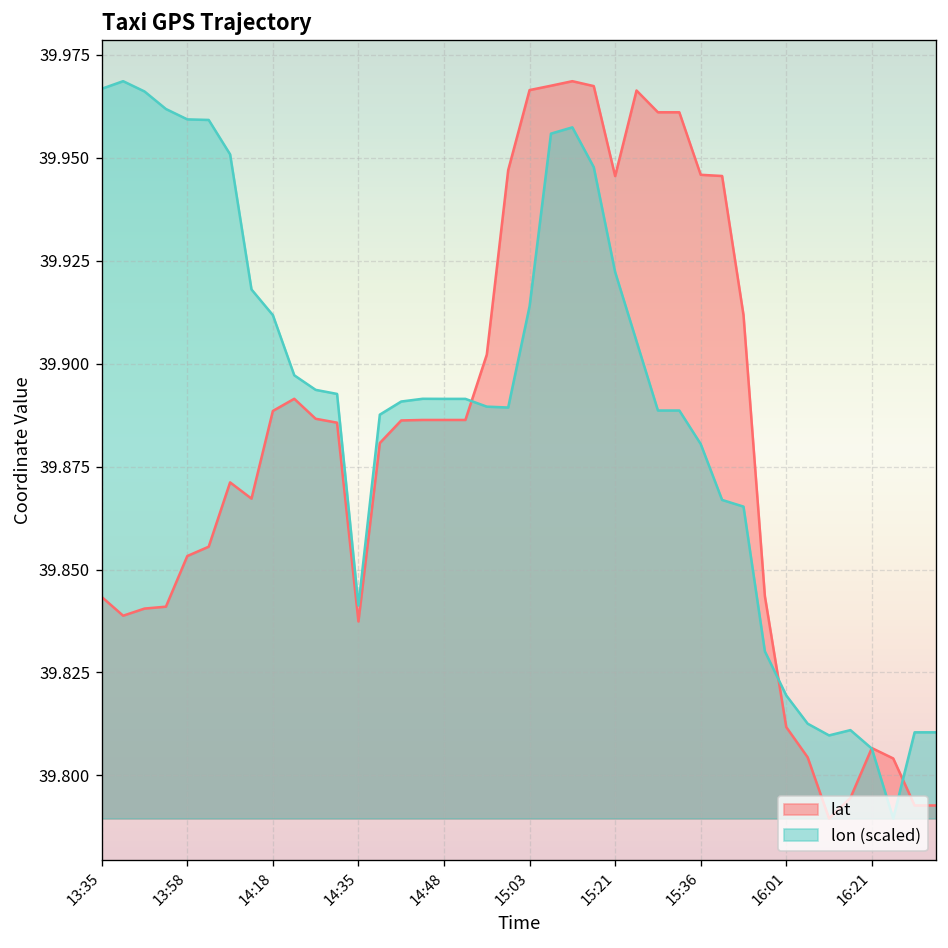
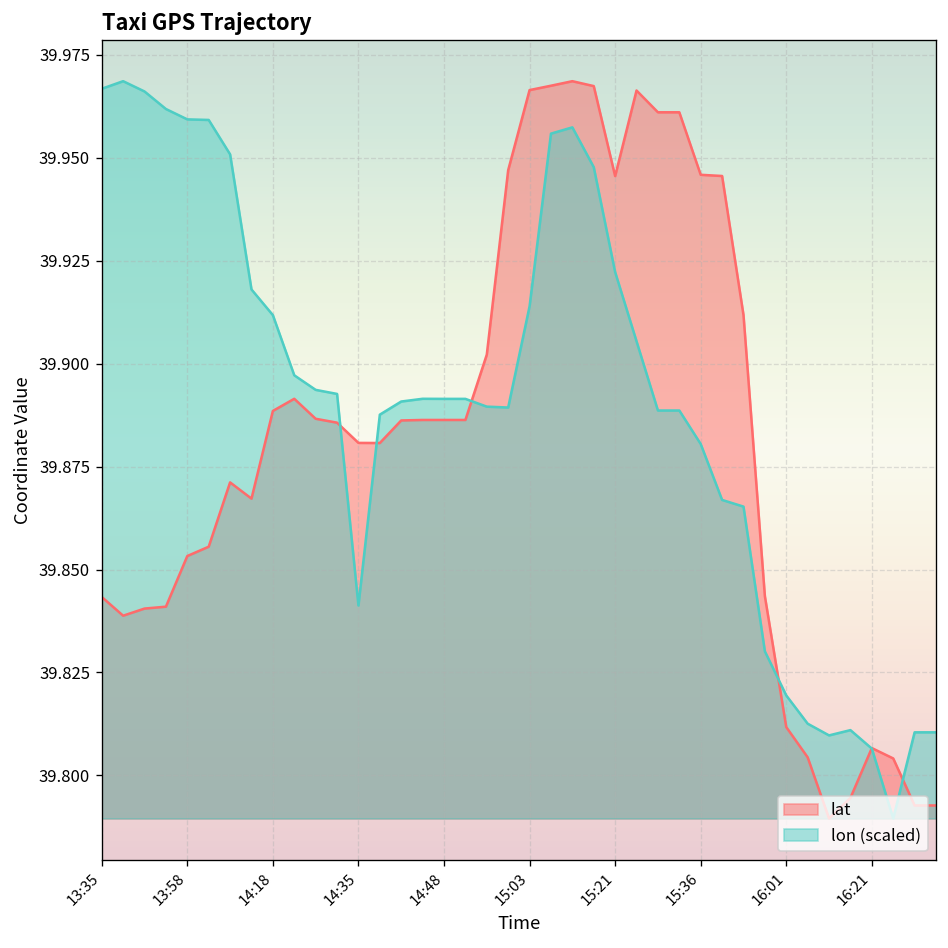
lat, 14:35: 39.837 -> 39.881
